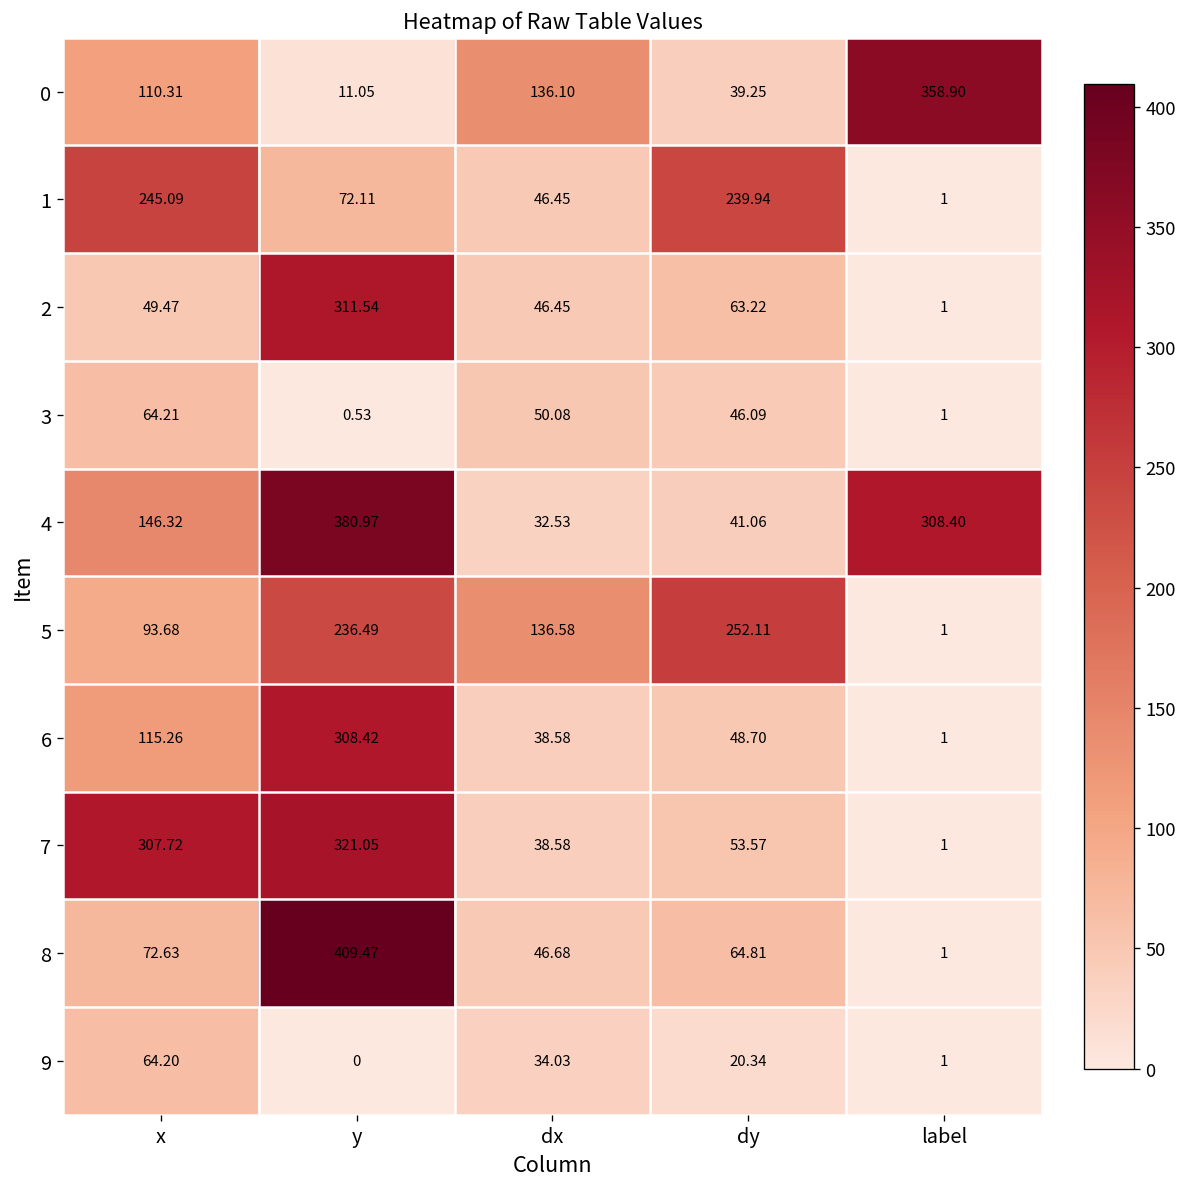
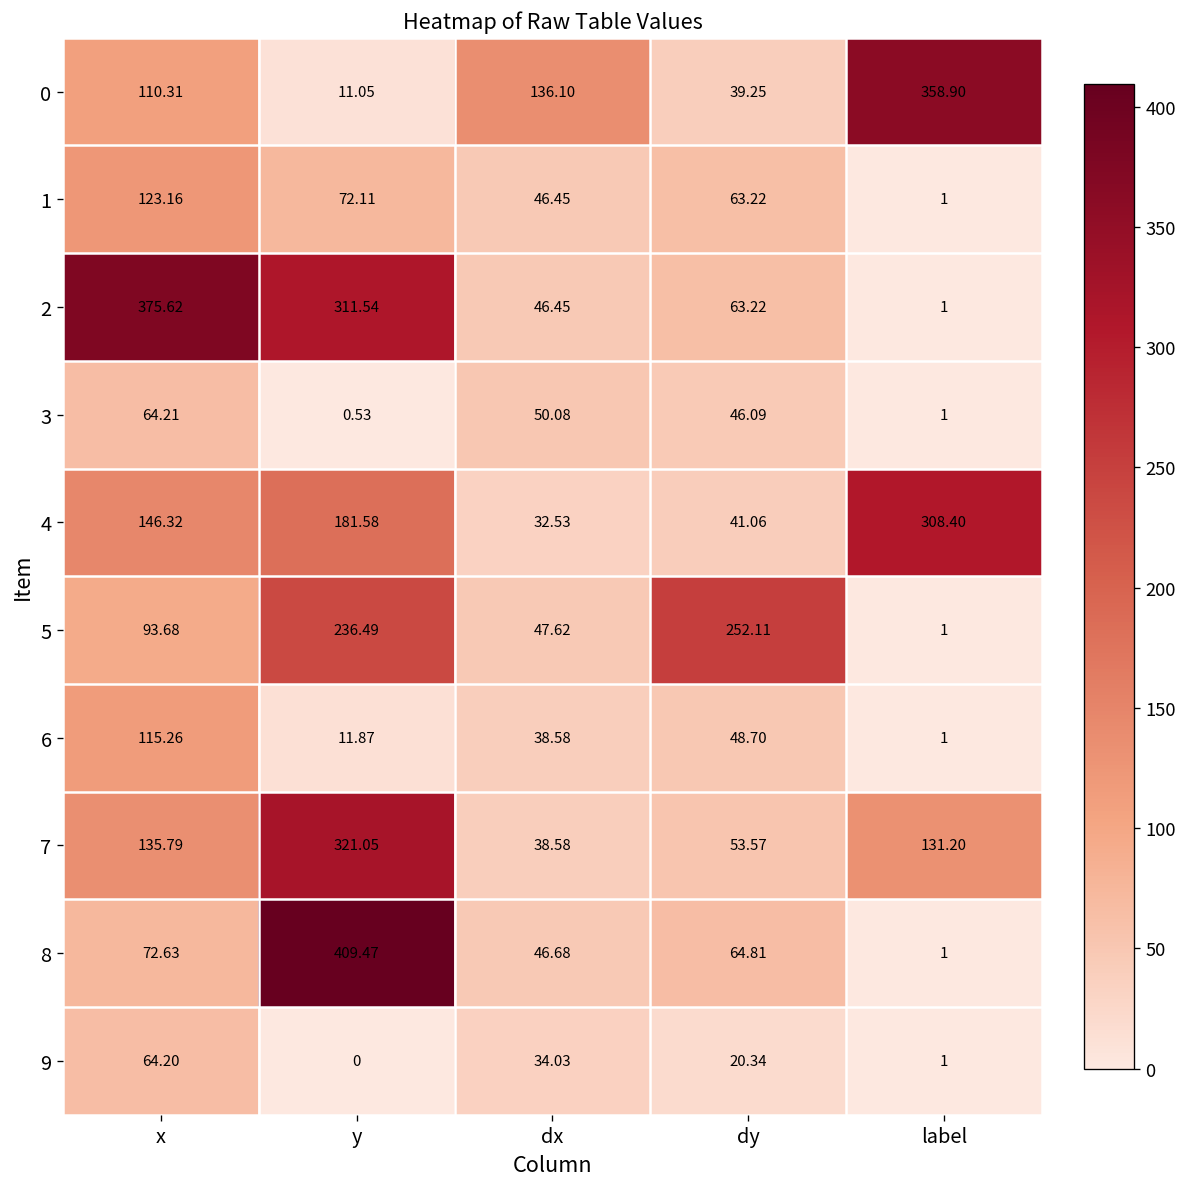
1, x: 245.09 -> 123.16
1, dy: 239.94 -> 63.22
2, x: 49.47 -> 375.62
4, y: 380.97 -> 181.58
5, dx: 136.58 -> 47.62
6, y: 308.42 -> 11.87
7, x: 307.72 -> 135.79
7, label: 1 -> 131.20
